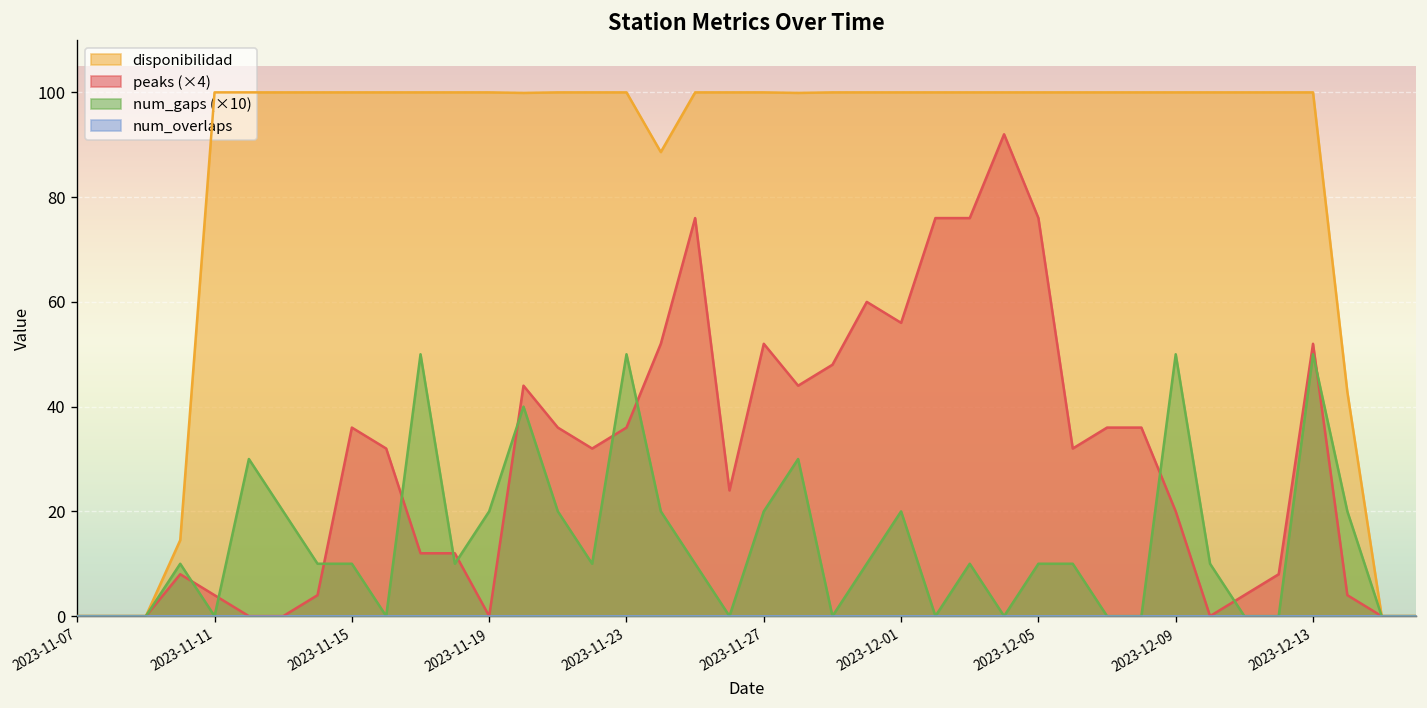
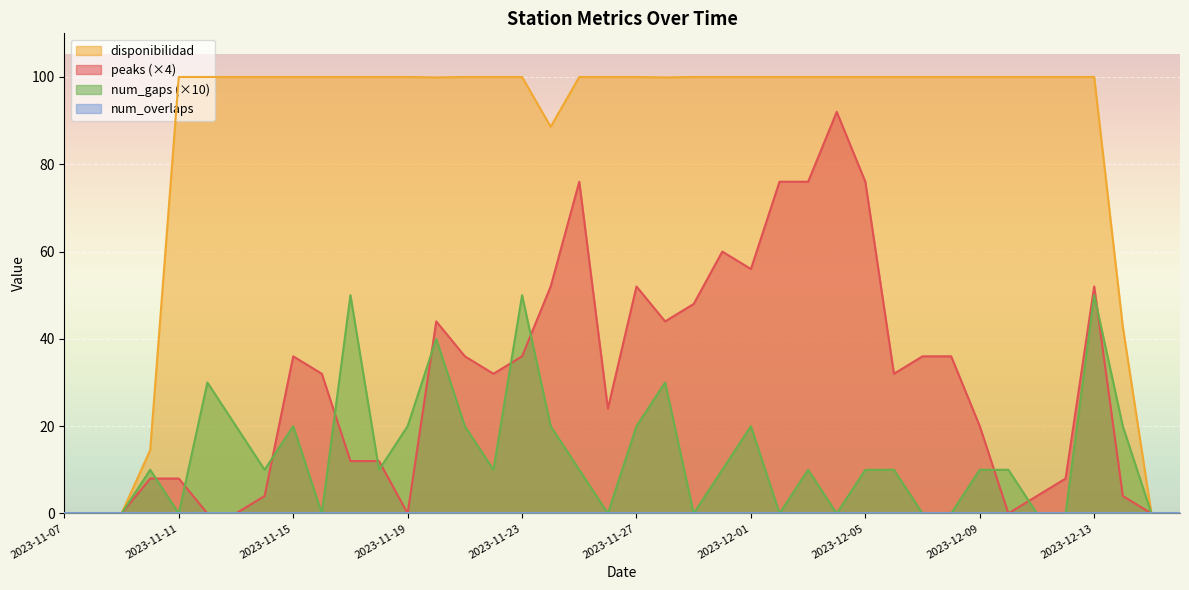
peaks (×4), 2023-11-11: 4 -> 8
num_gaps (×10), 2023-11-15: 10 -> 20
num_gaps (×10), 2023-12-09: 50 -> 10
